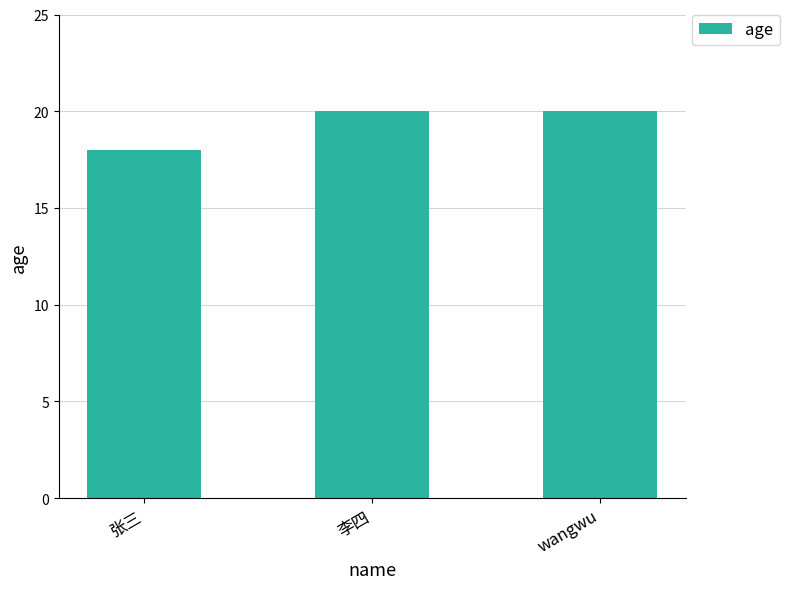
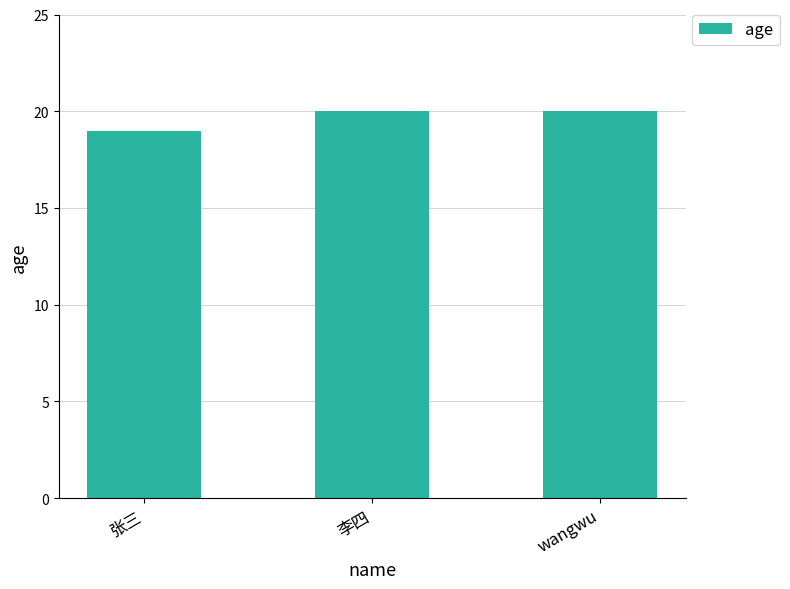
张三: 18 -> 19
